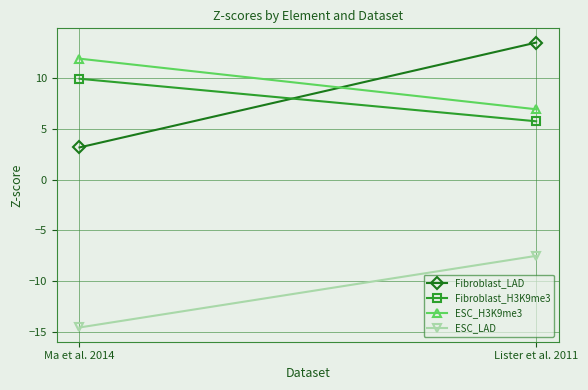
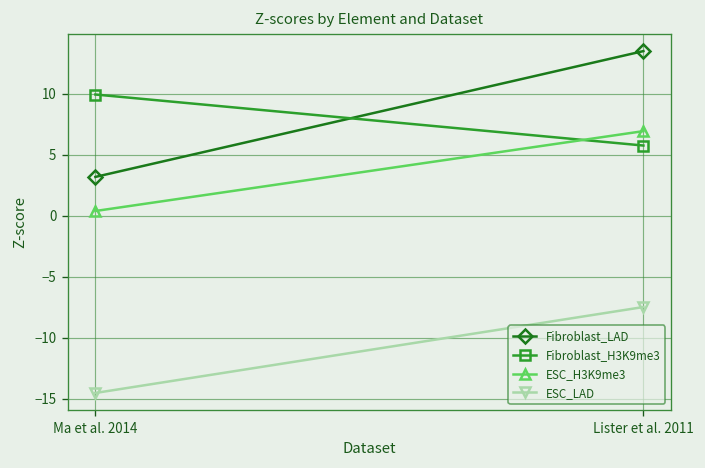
ESC_H3K9me3, Ma et al. 2014: 11.9 -> 0.4
